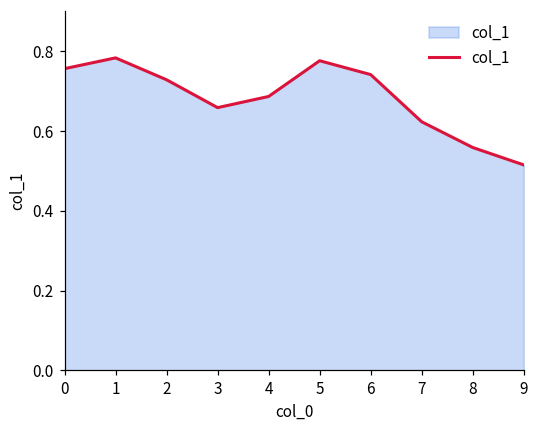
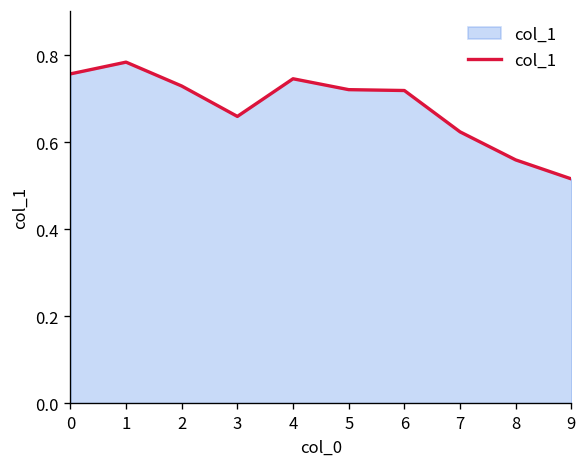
4: 0.69 -> 0.75
5: 0.78 -> 0.72
6: 0.74 -> 0.72
